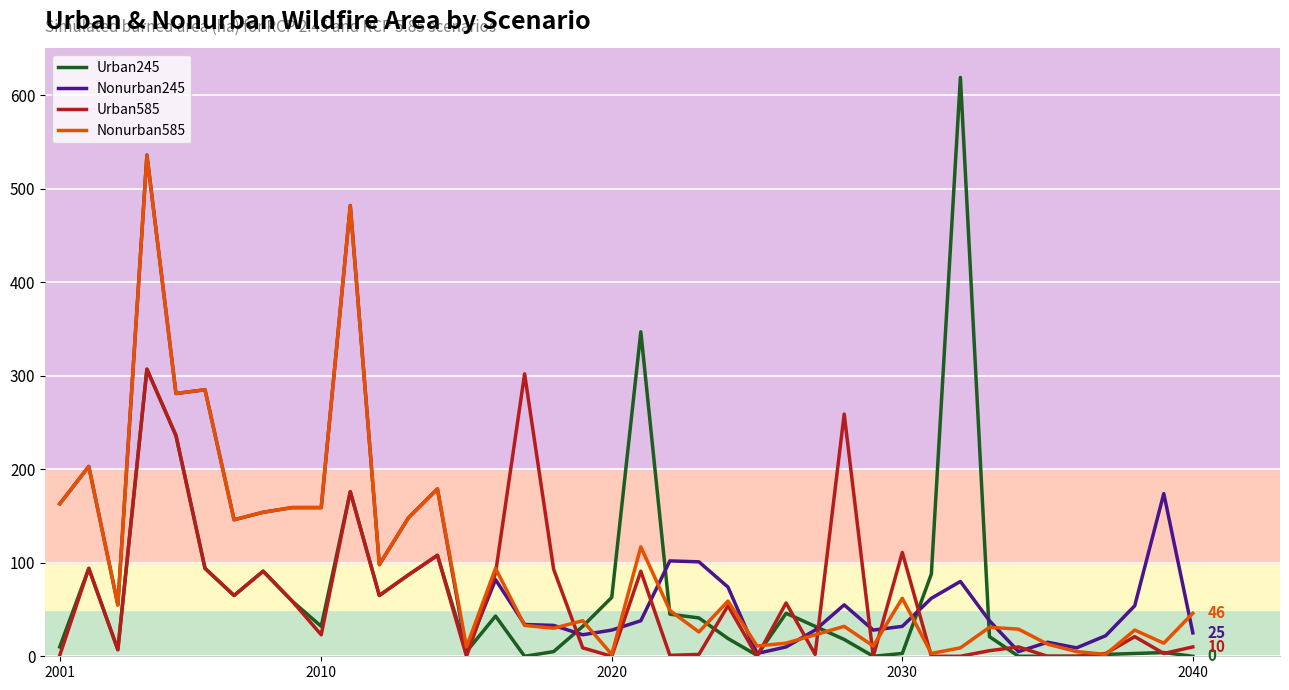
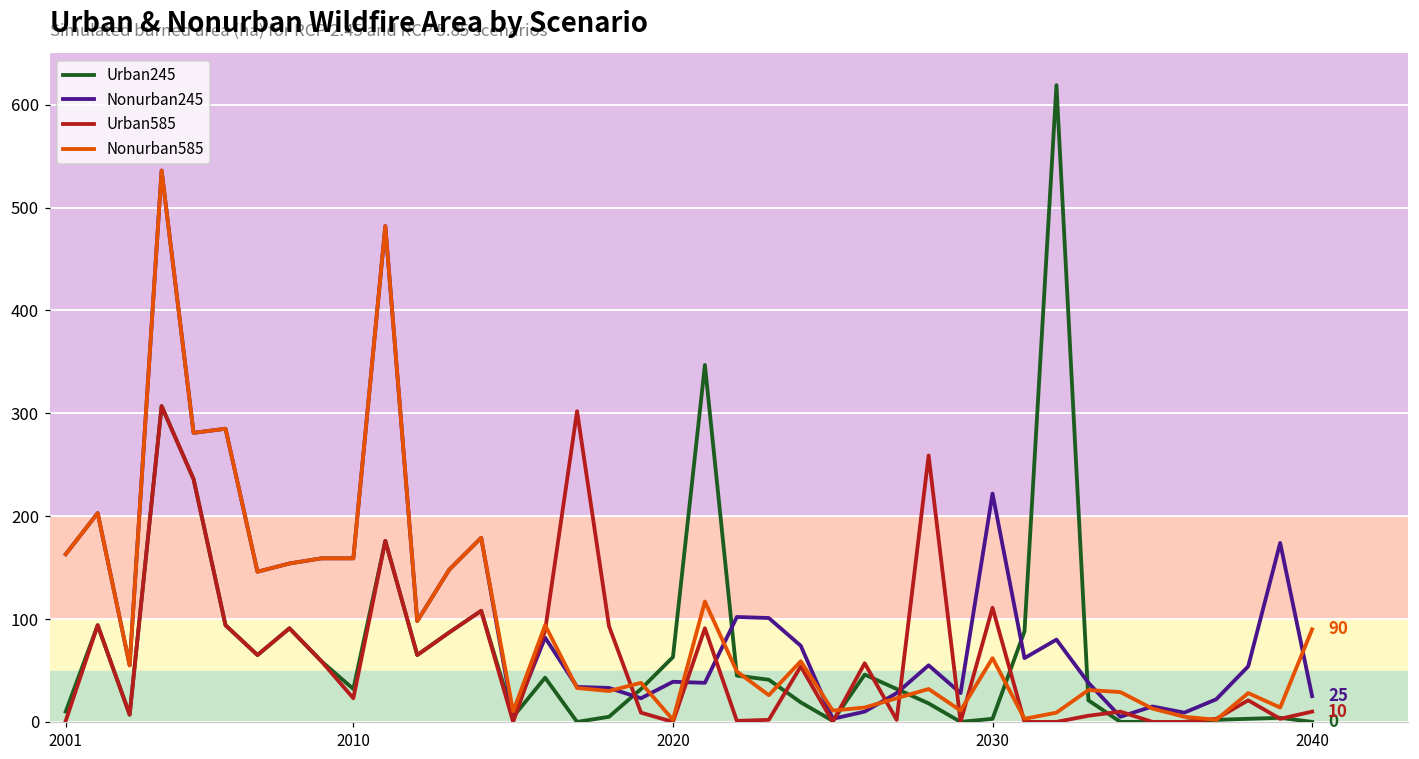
Nonurban245, 2020: 30 -> 40
Nonurban245, 2030: 30 -> 220
Nonurban585, 2040: 46 -> 90
